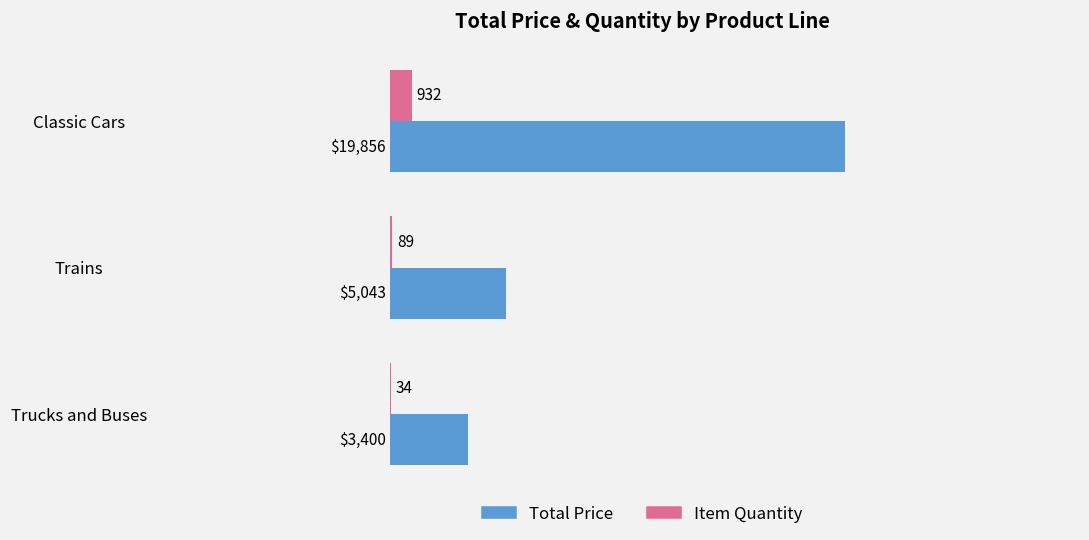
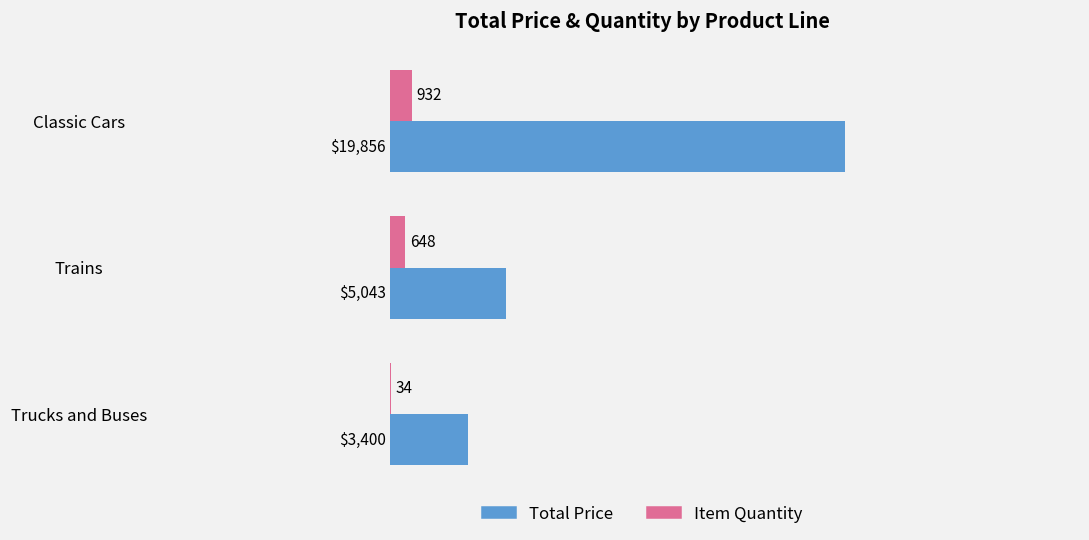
Item Quantity, Trains: 89 -> 648
